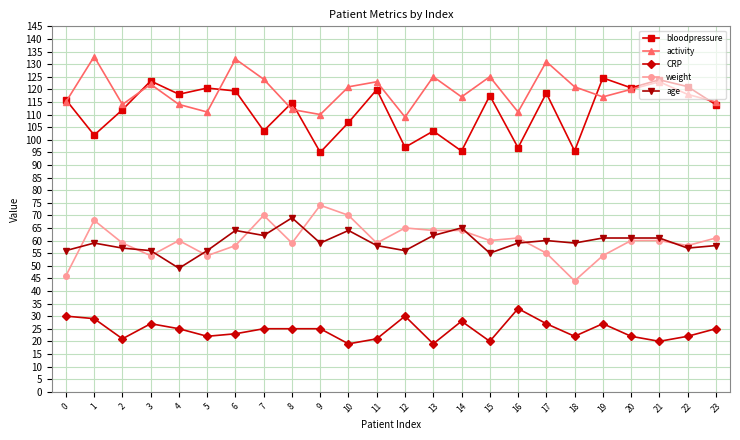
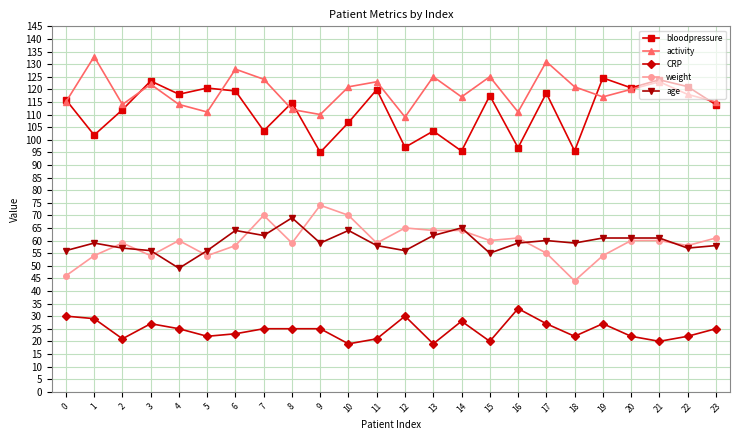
weight, 1: 68 -> 54
activity, 6: 132 -> 128
